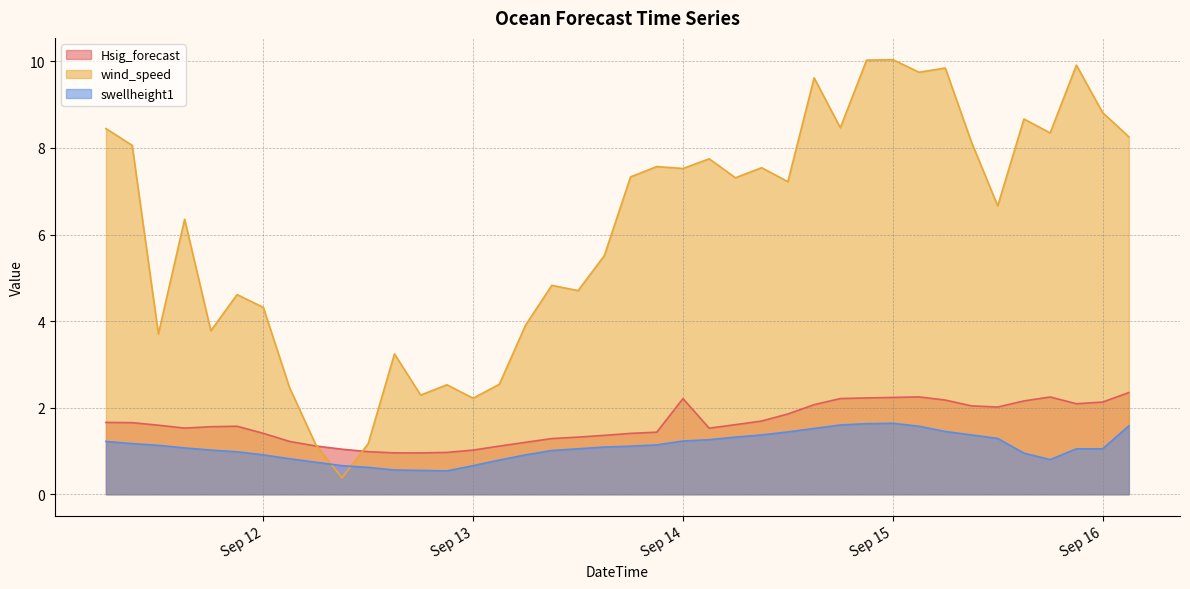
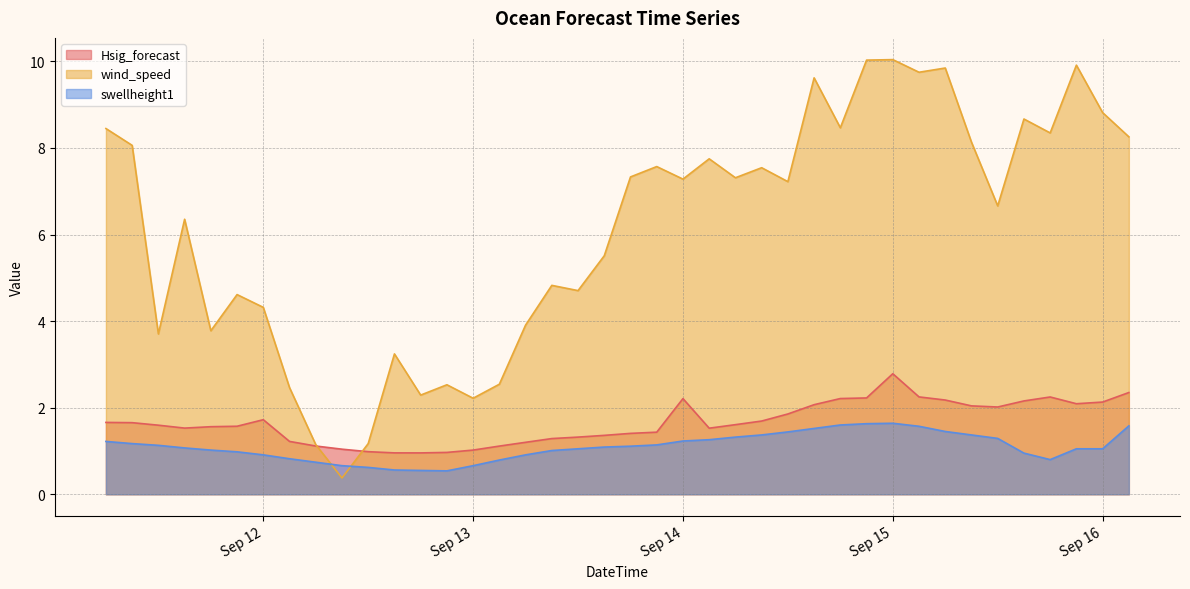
Hsig_forecast, Sep 12: 1.4 -> 1.7
wind_speed, Sep 14: 7.5 -> 7.3
Hsig_forecast, Sep 15: 2.2 -> 2.8
